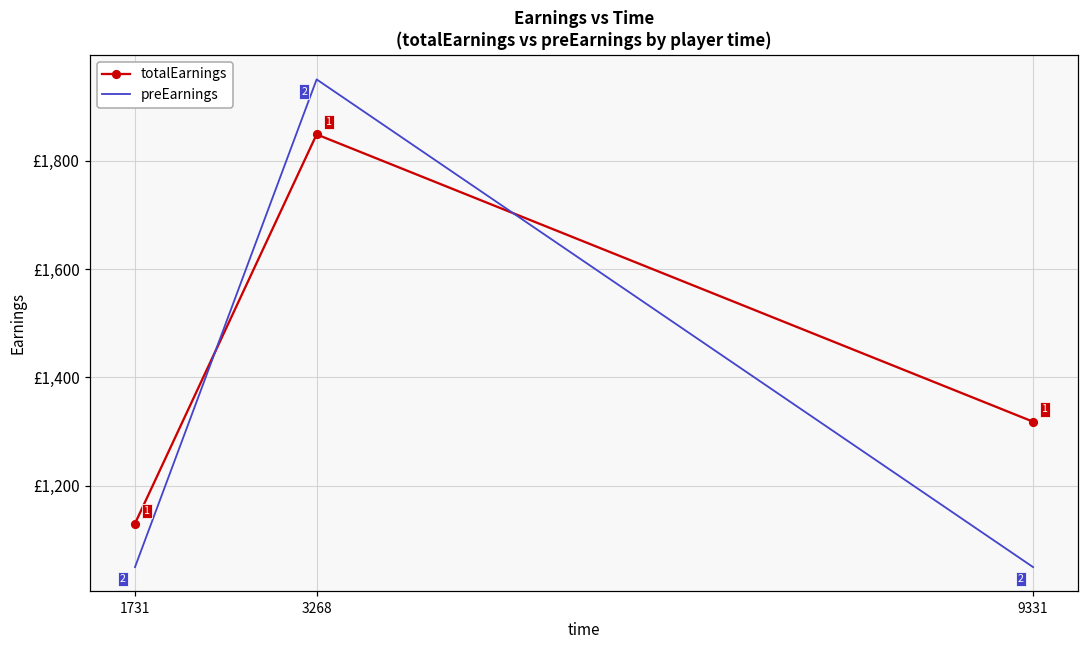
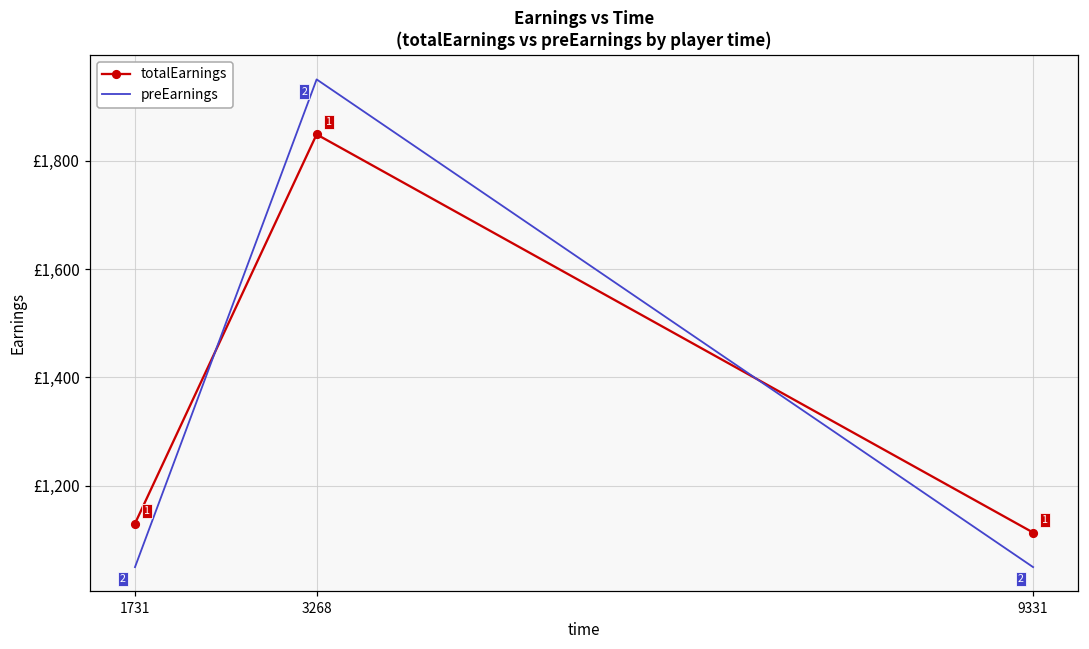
totalEarnings, 9331: £1,320 -> £1,110
